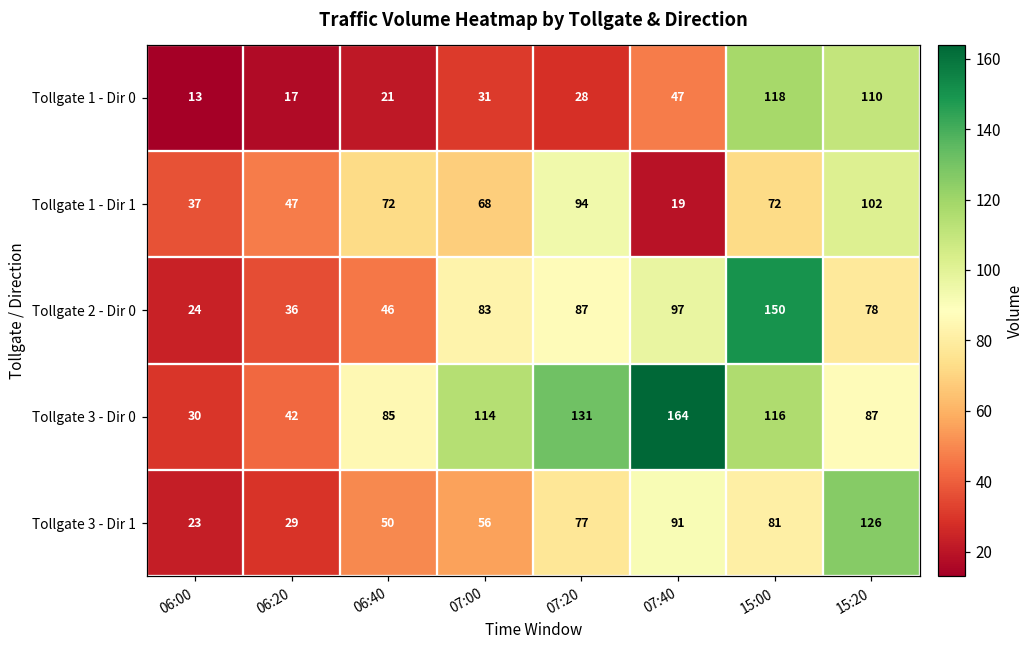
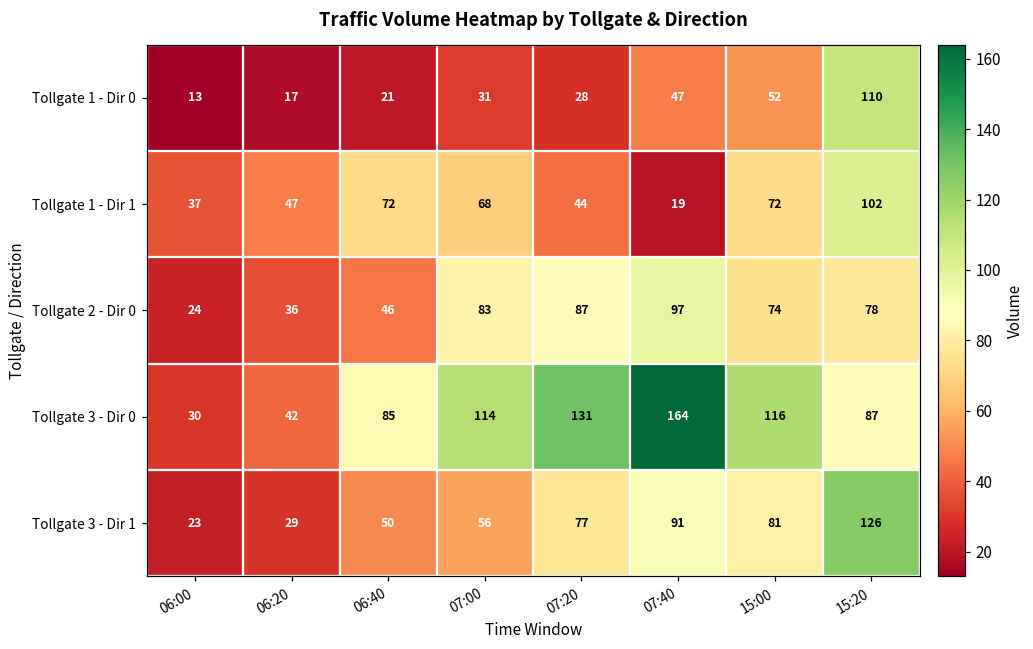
Tollgate 1 - Dir 0, 15:00: 118 -> 52
Tollgate 1 - Dir 1, 07:20: 94 -> 44
Tollgate 2 - Dir 0, 15:00: 150 -> 74
